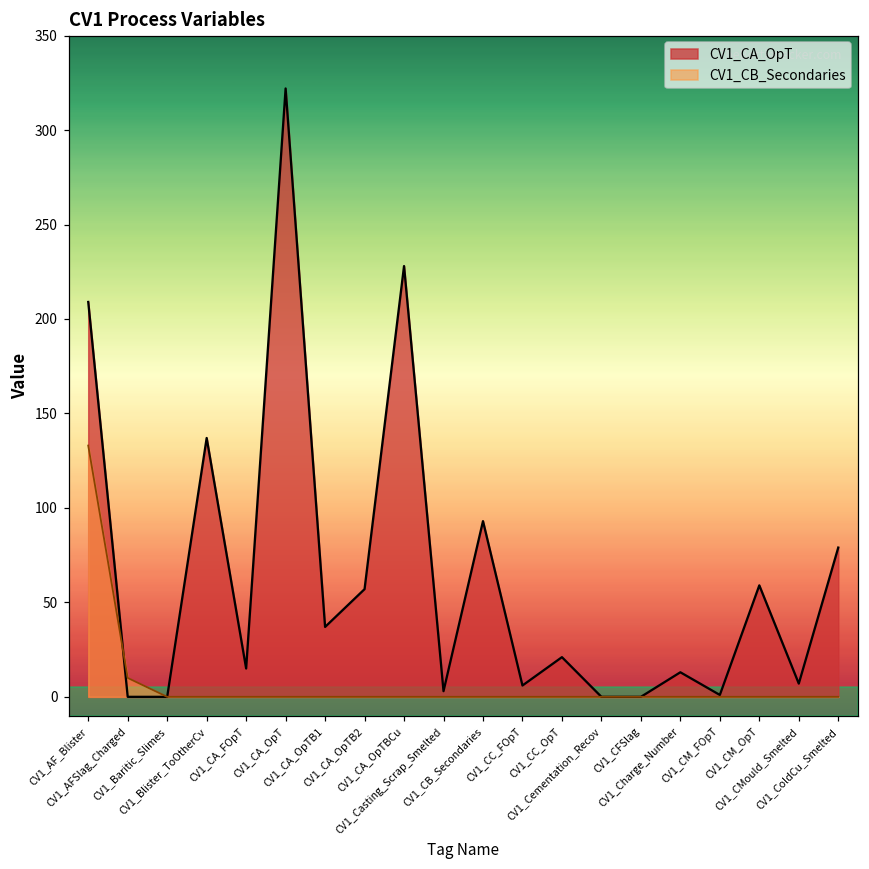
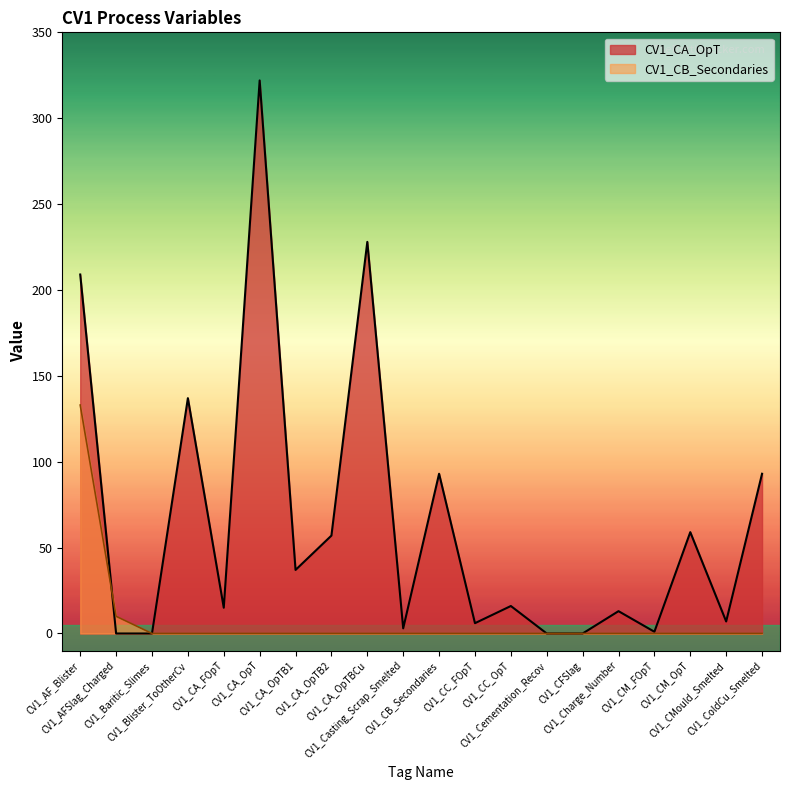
CV1_CA_OpT, CV1_CC_OpT: 21 -> 16
CV1_CA_OpT, CV1_ColdCu_Smelted: 79 -> 93
